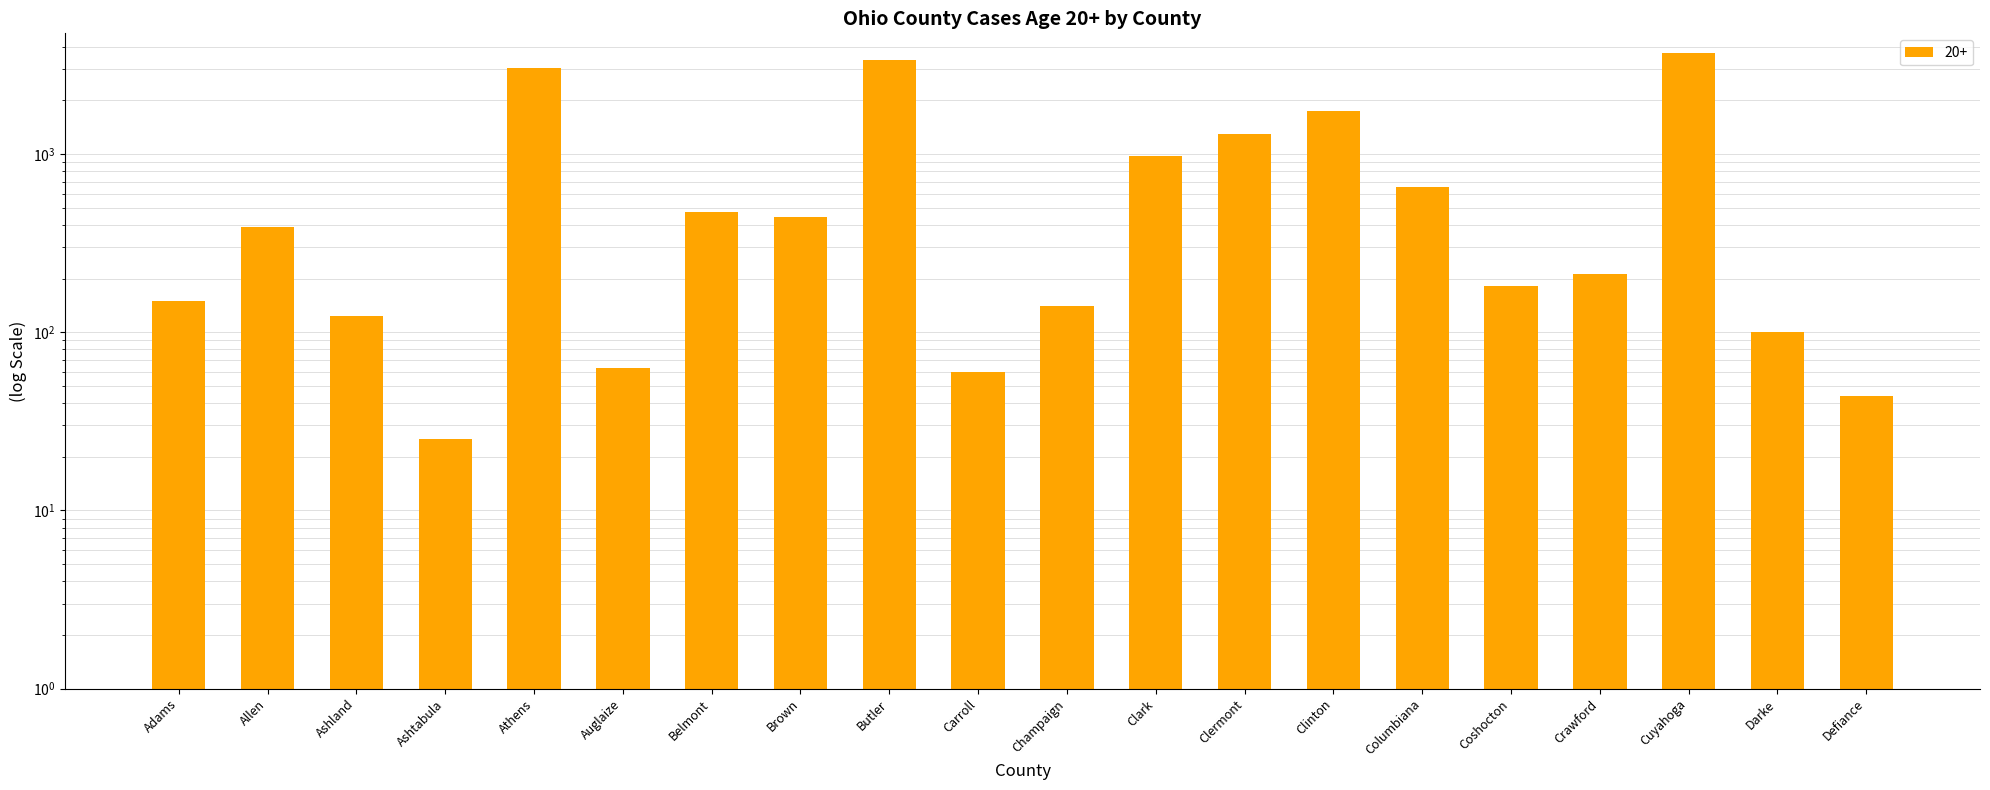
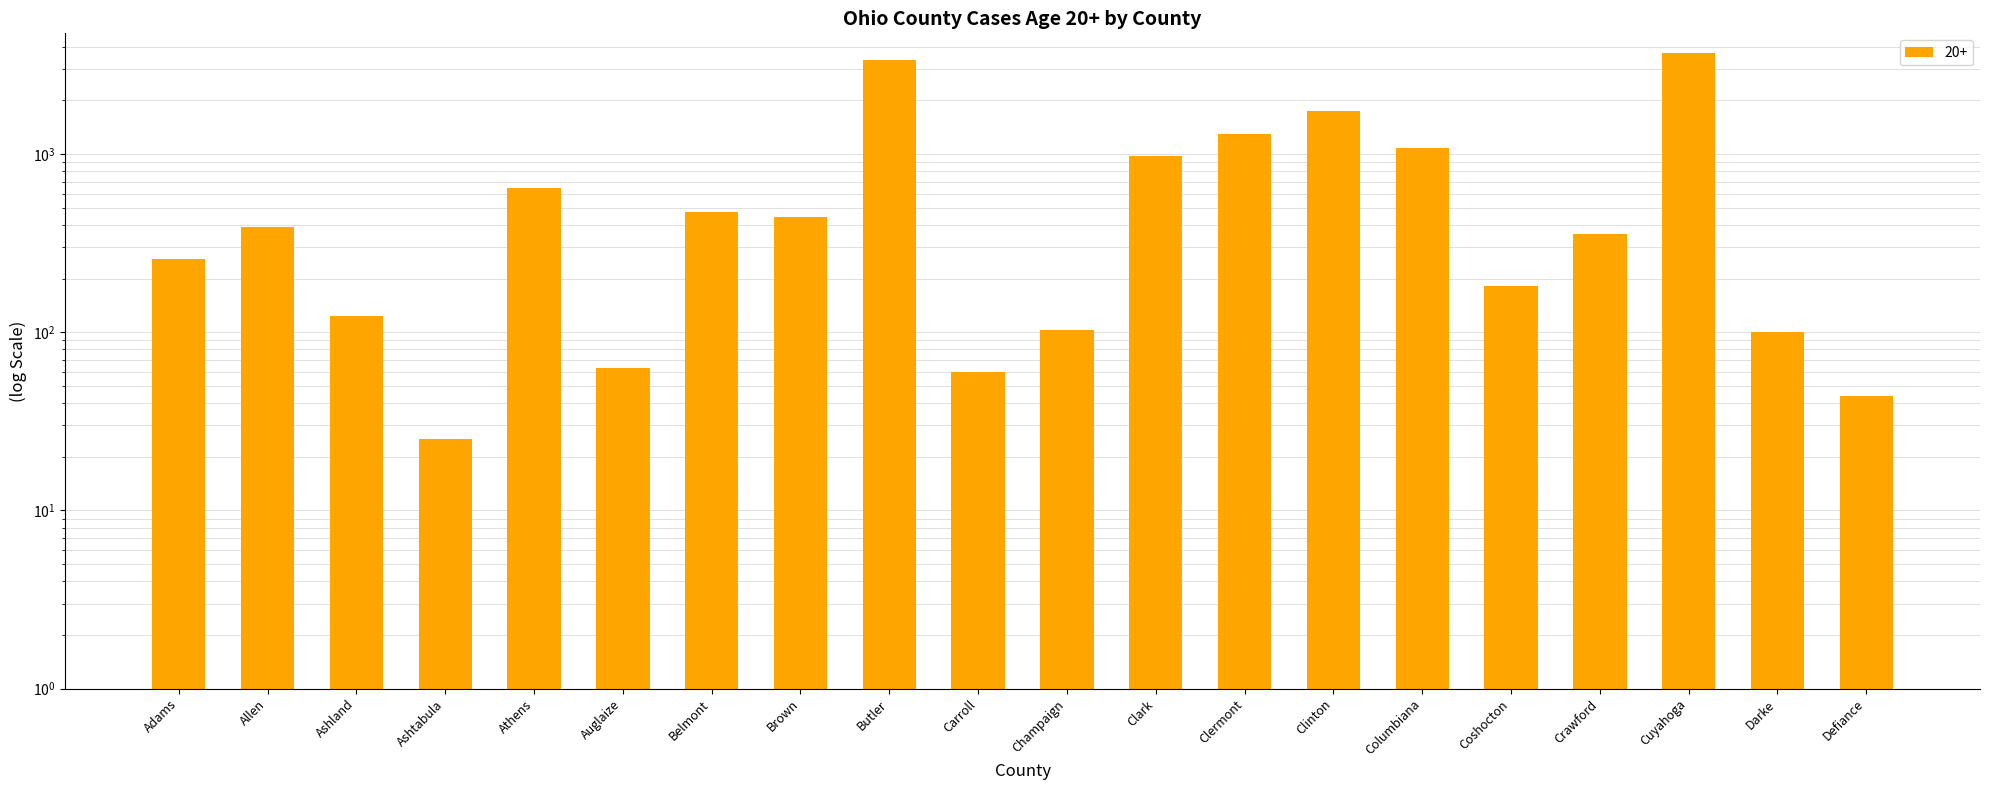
Adams: 150 -> 260
Athens: 3100 -> 650
Champaign: 140 -> 100
Columbiana: 650 -> 1100
Crawford: 210 -> 360
